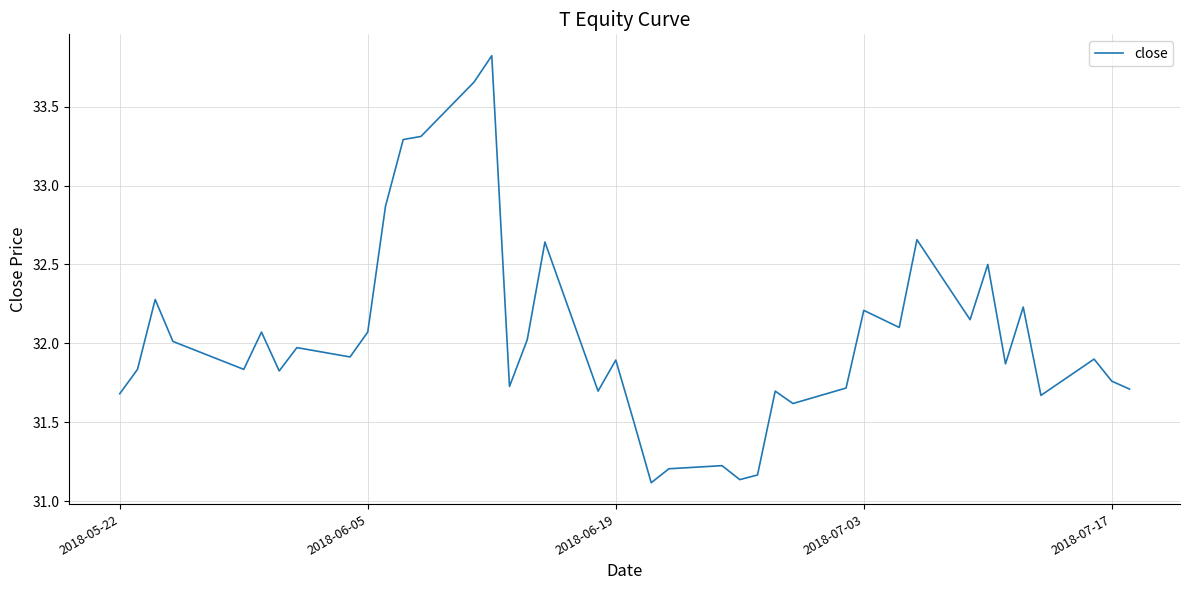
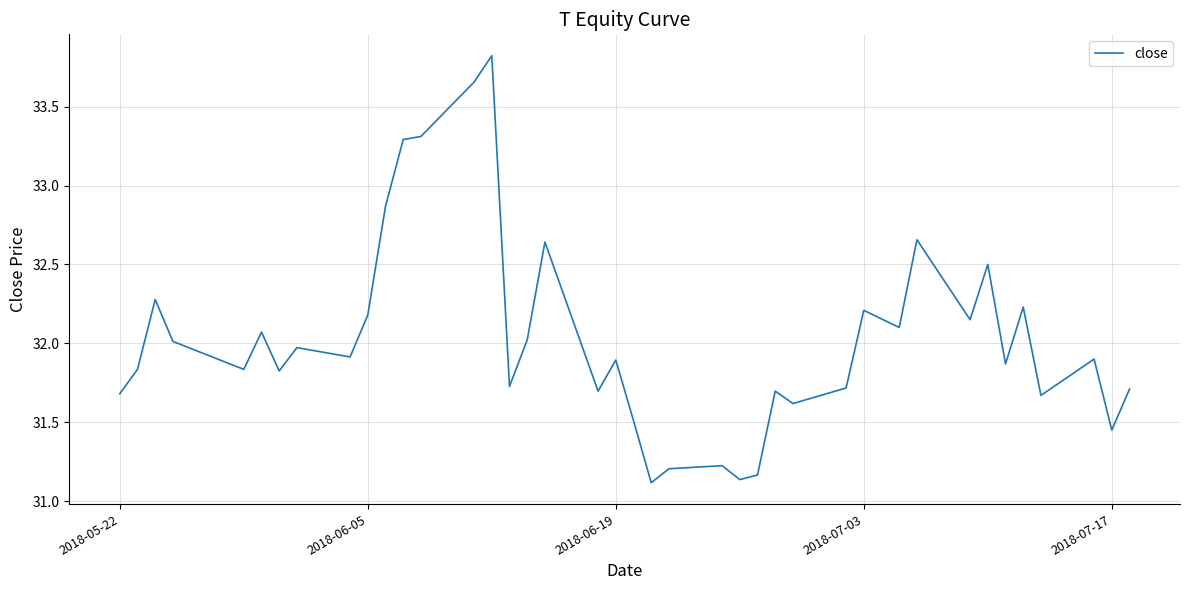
2018-06-05: 32.07 -> 32.18
2018-07-17: 31.76 -> 31.45
